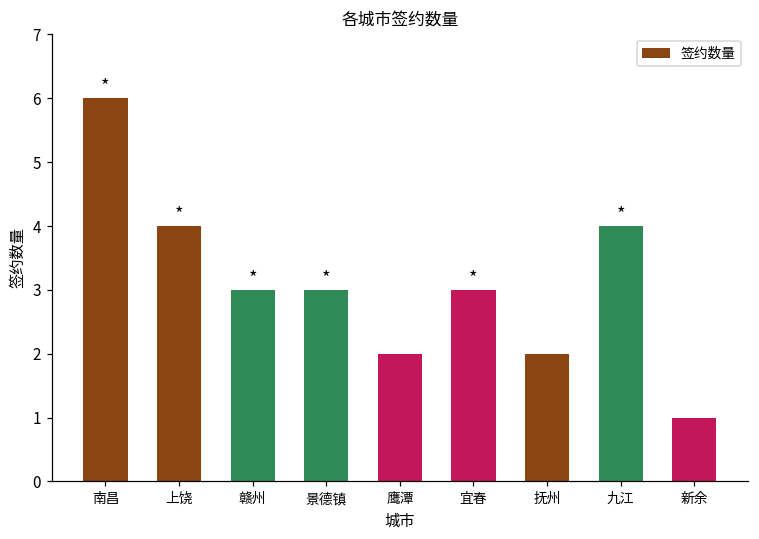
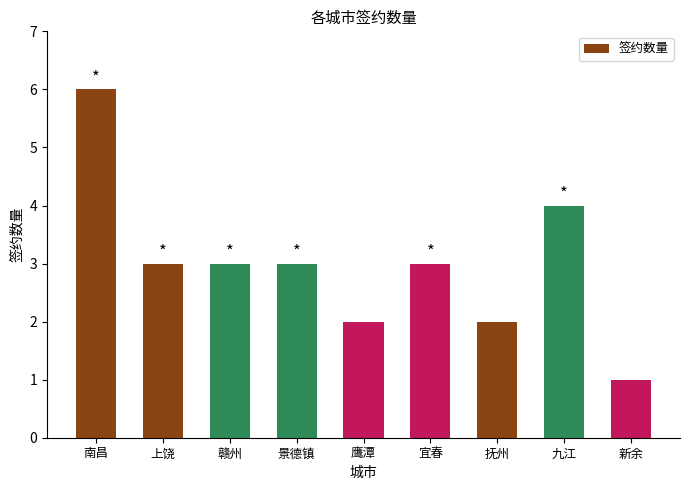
上饶: 4 -> 3
